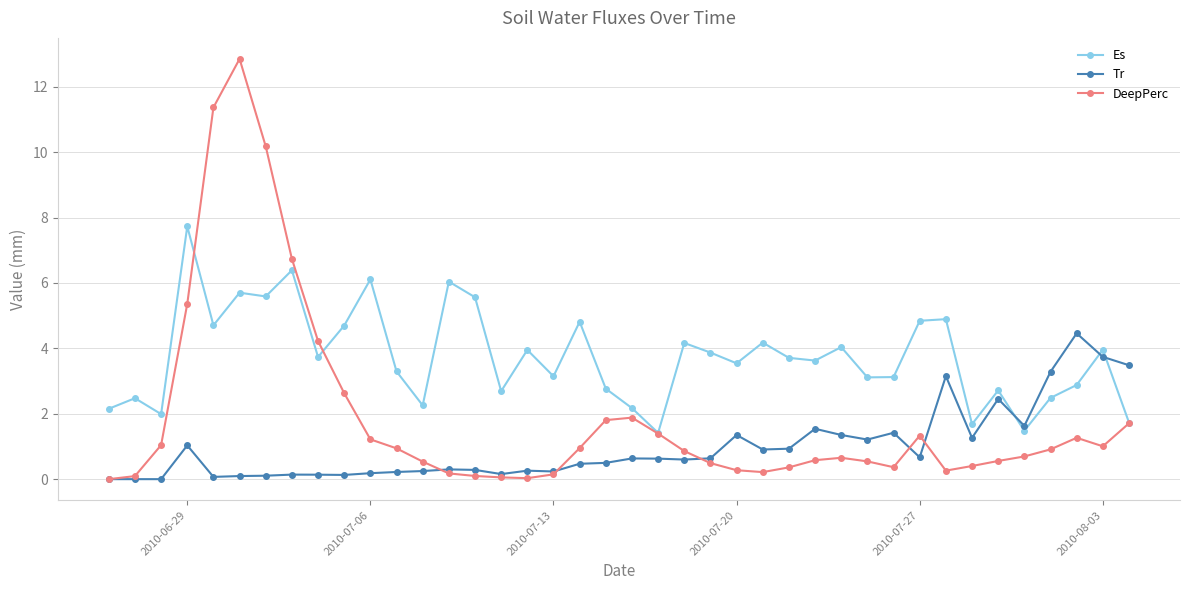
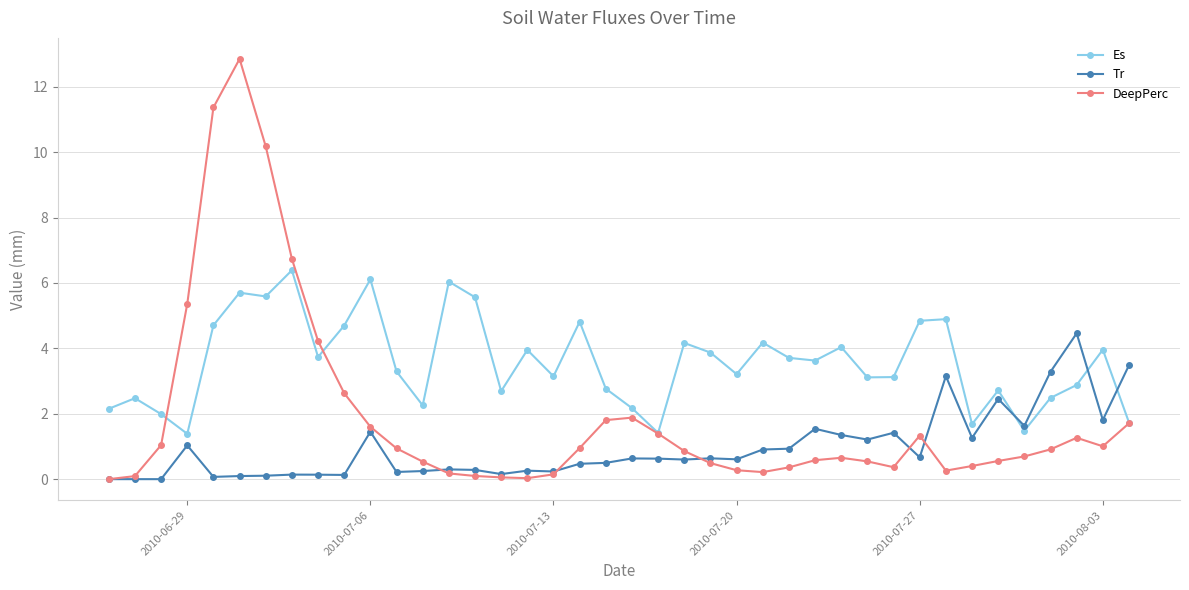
Es, 2010-06-29: 7.7 -> 1.4
Tr, 2010-07-06: 0.2 -> 1.5
DeepPerc, 2010-07-06: 1.2 -> 1.6
Es, 2010-07-20: 3.5 -> 3.2
Tr, 2010-07-20: 1.4 -> 0.6
Tr, 2010-08-03: 3.7 -> 1.8
